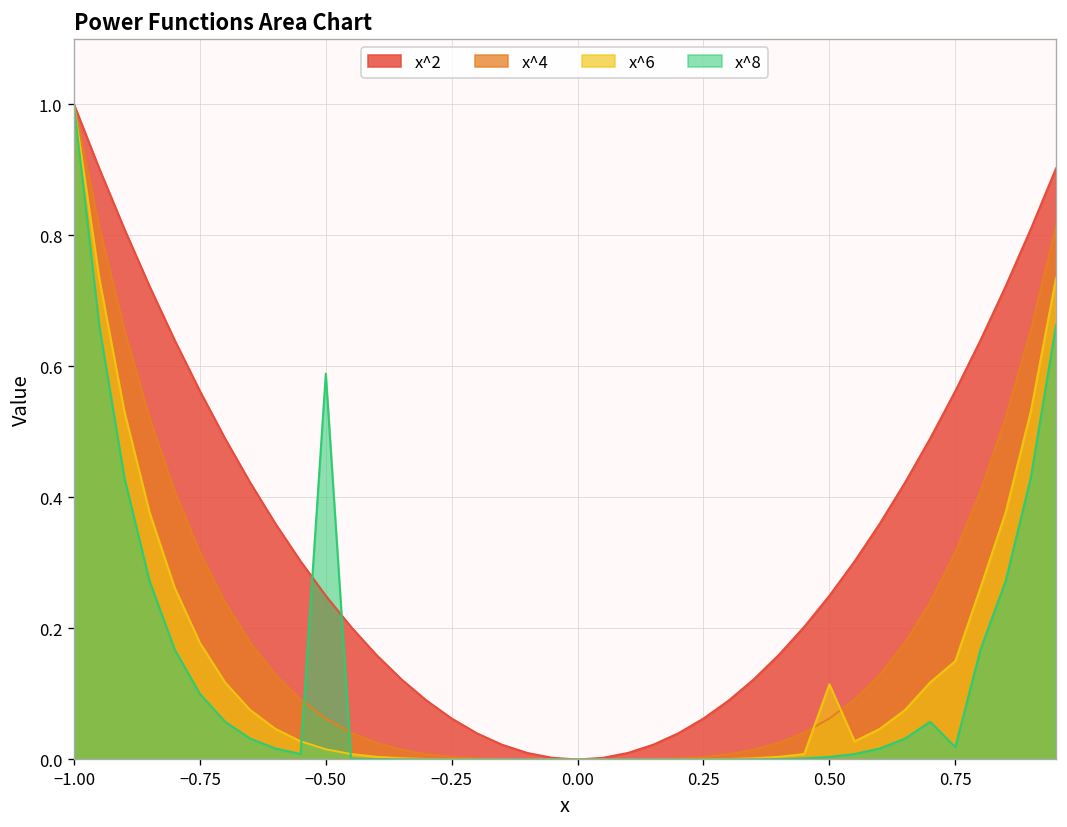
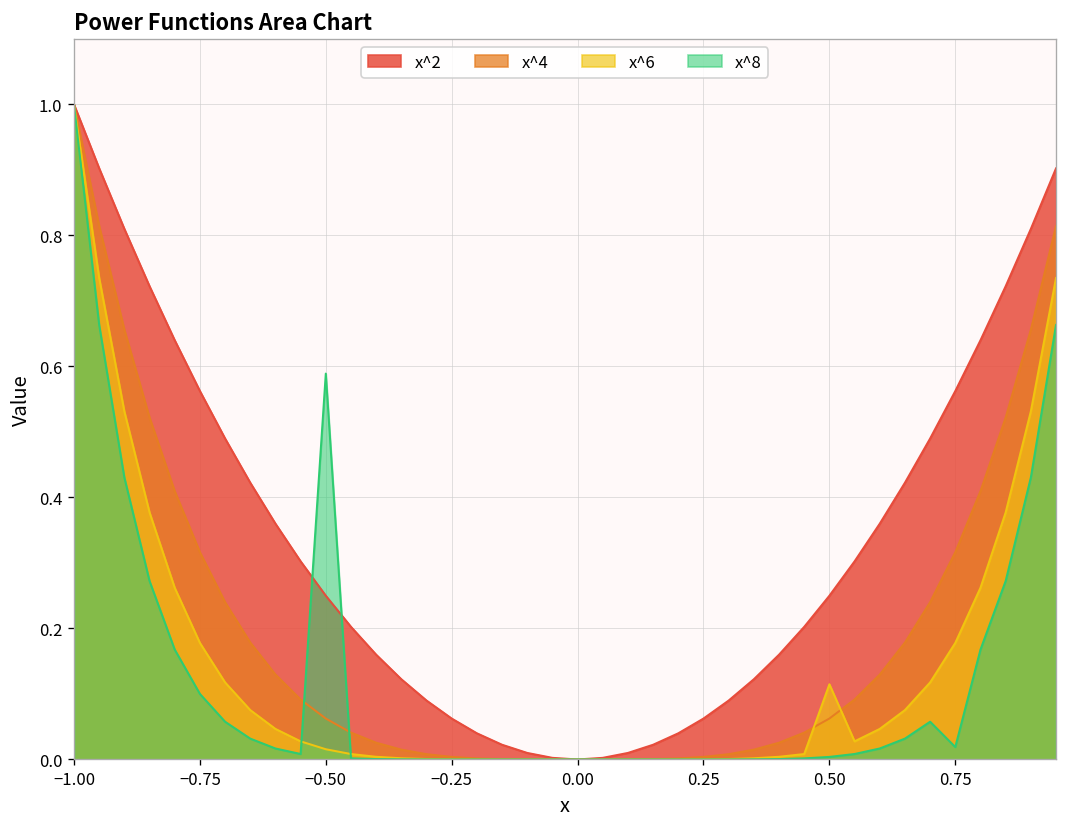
x^6, 0.75: 0.15 -> 0.18
